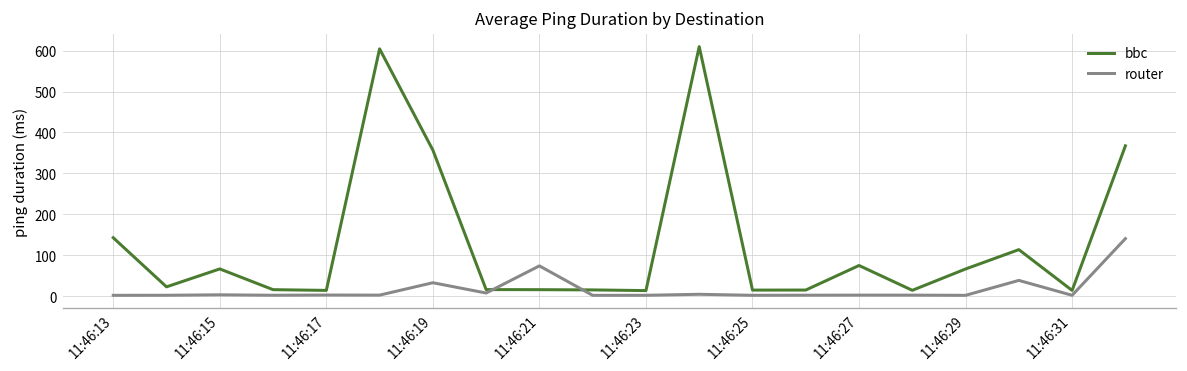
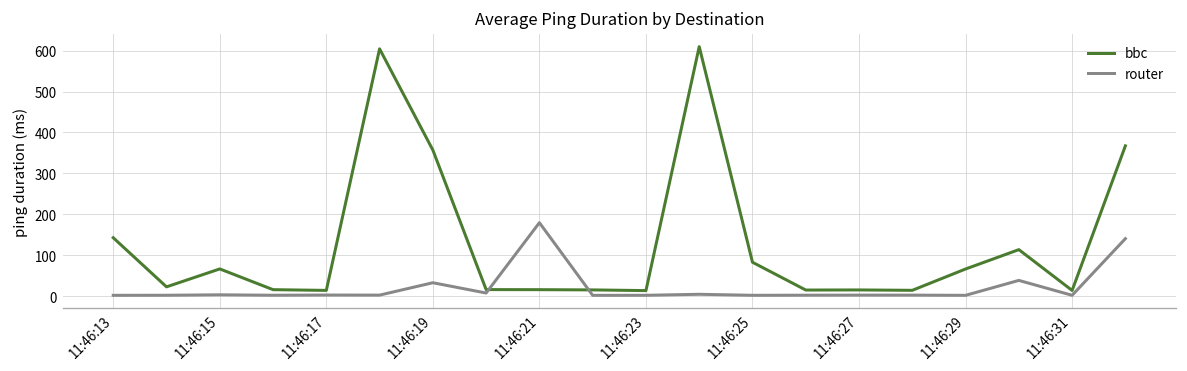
router, 11:46:21: 70 -> 180
bbc, 11:46:25: 10 -> 80
bbc, 11:46:27: 70 -> 20
